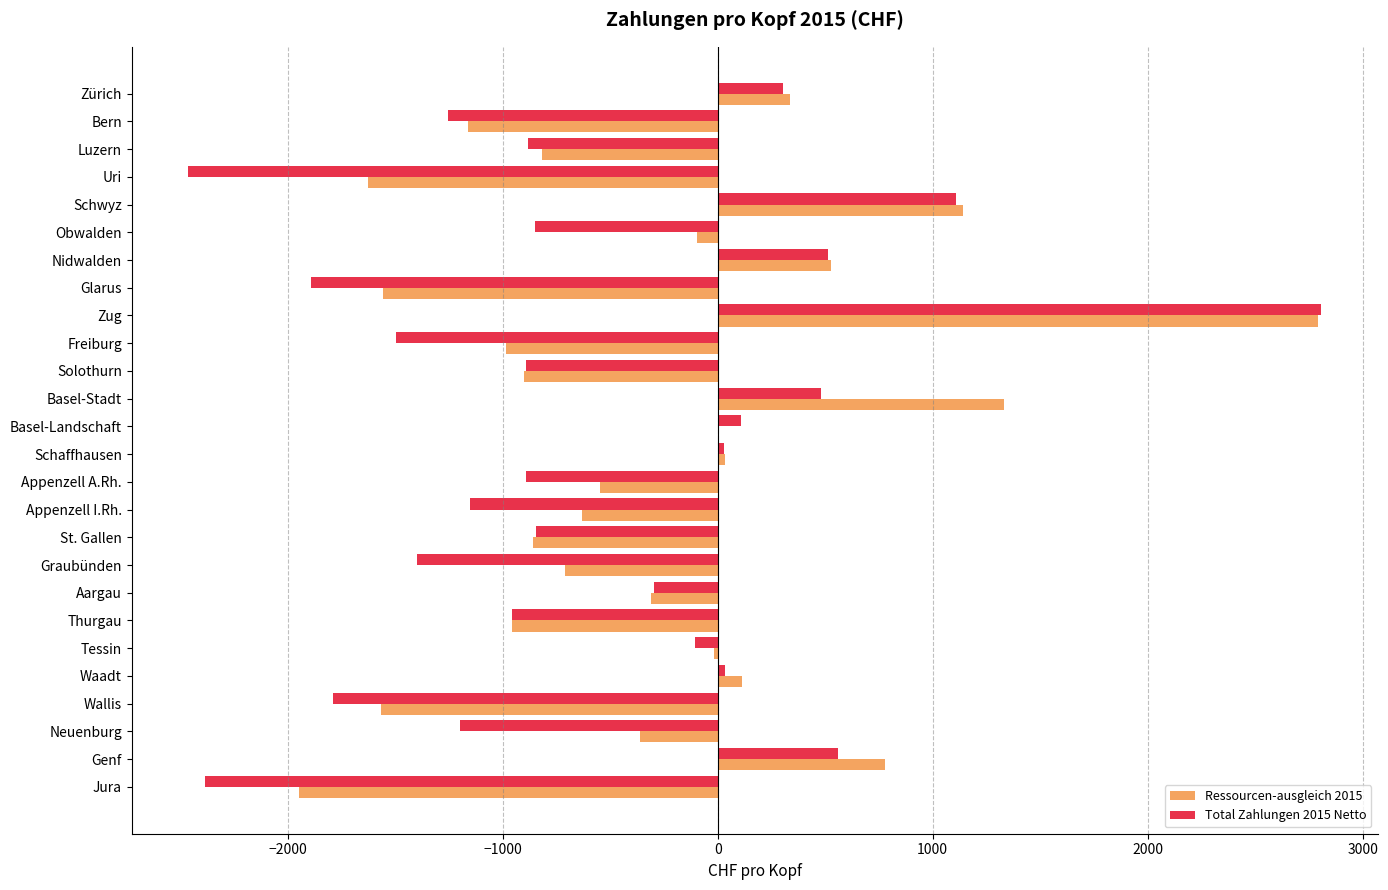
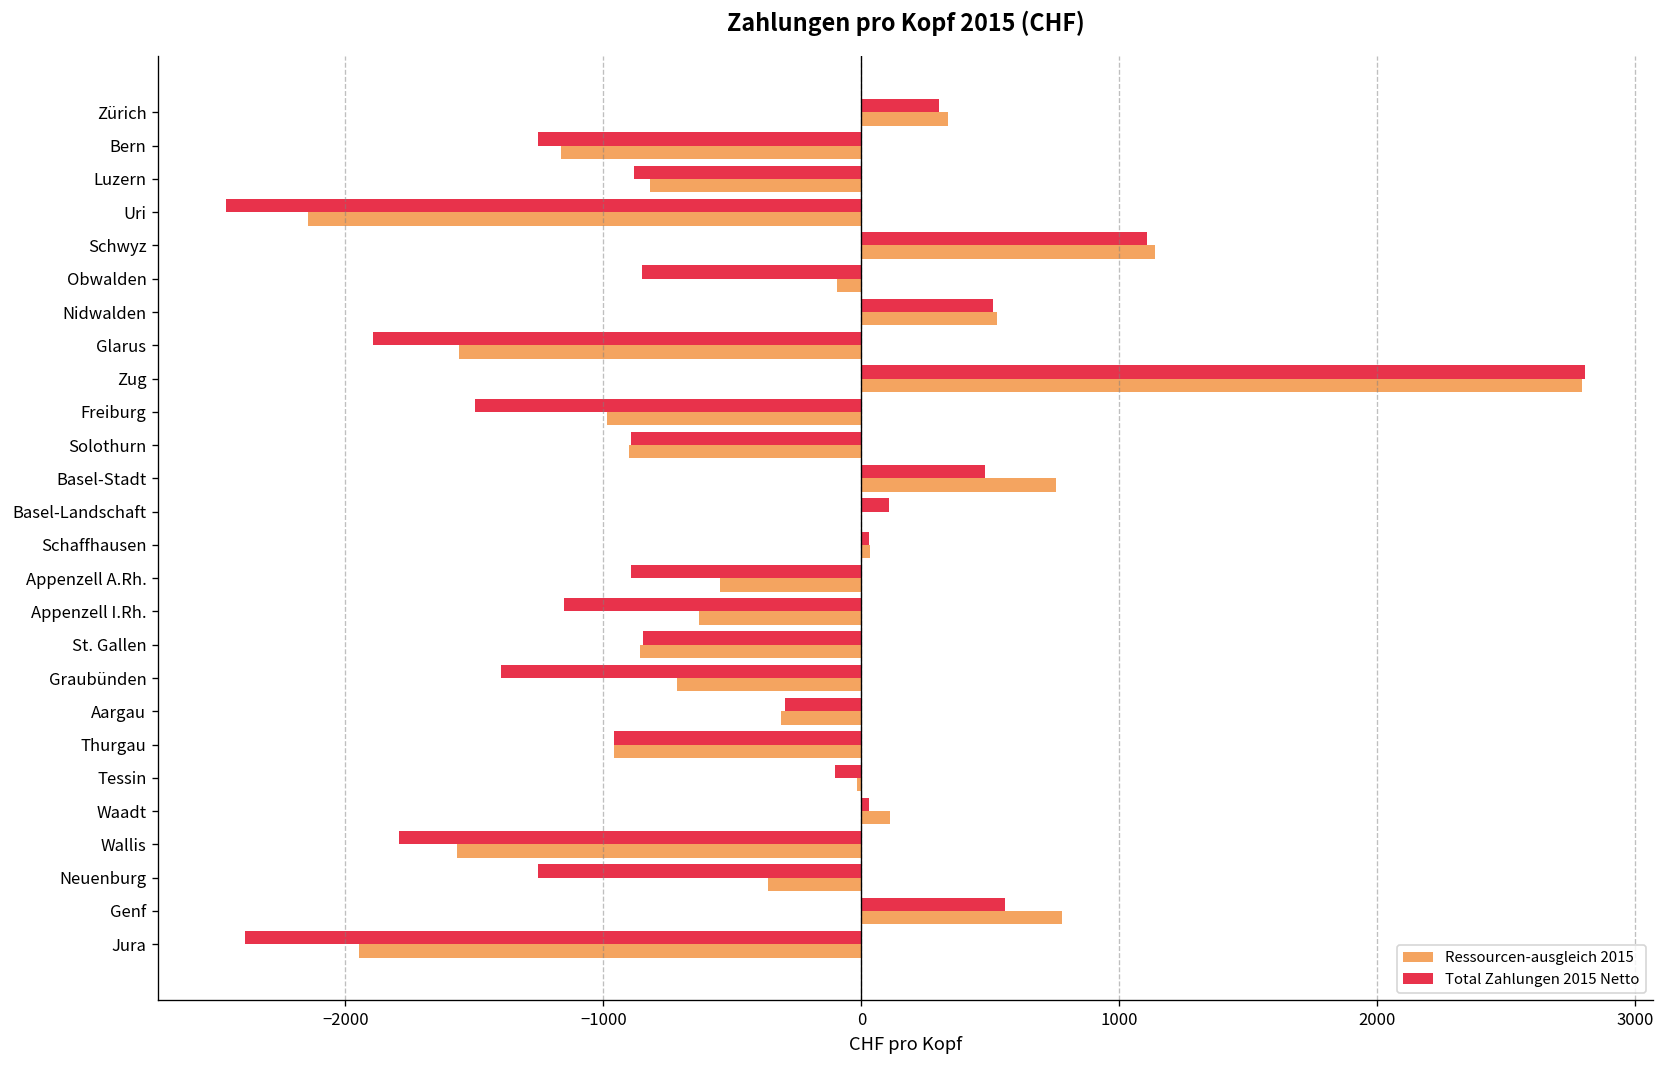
Ressourcen-ausgleich 2015, Uri: -1630 -> -2150
Ressourcen-ausgleich 2015, Basel-Stadt: 1330 -> 750
Total Zahlungen 2015 Netto, Neuenburg: -1200 -> -1250
